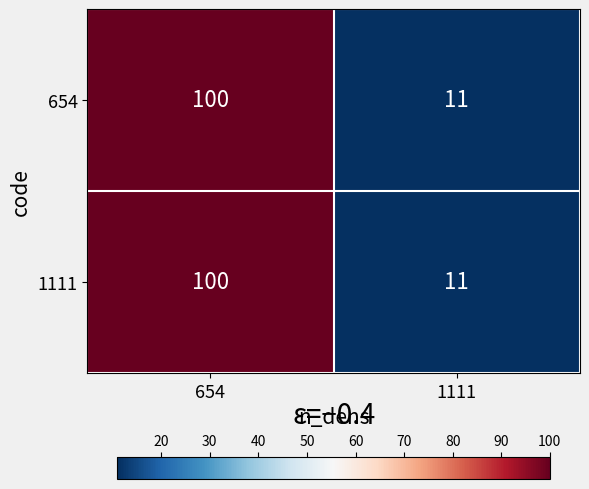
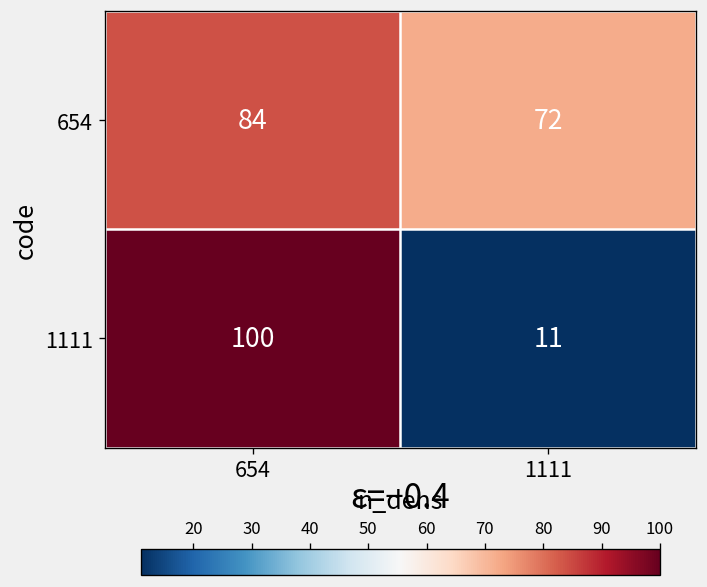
654, 654: 100 -> 84
654, 1111: 11 -> 72
